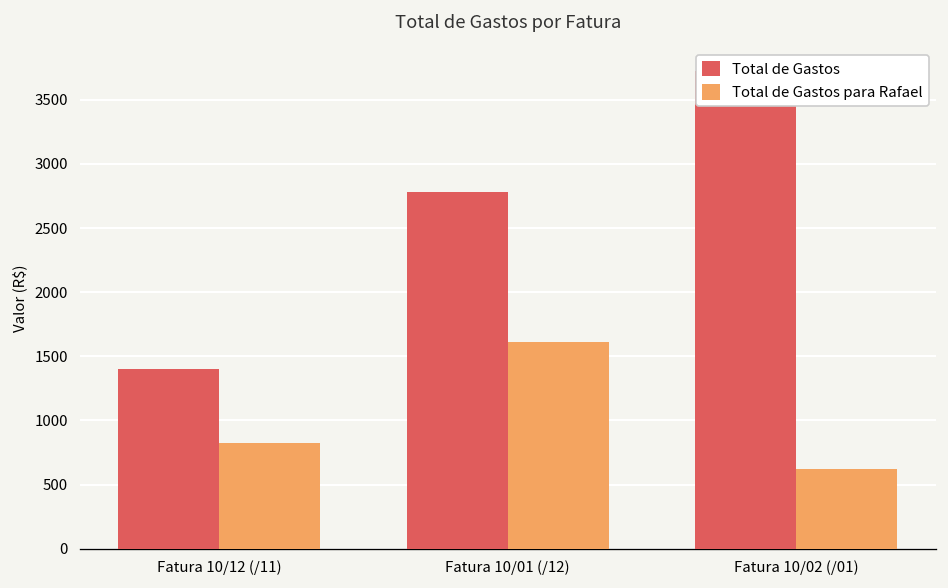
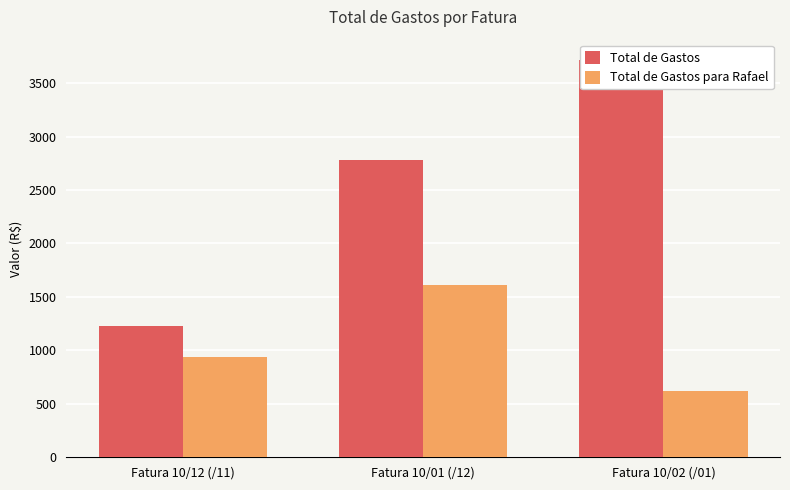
Total de Gastos, Fatura 10/12 (/11): 1400 -> 1230
Total de Gastos para Rafael, Fatura 10/12 (/11): 820 -> 940
